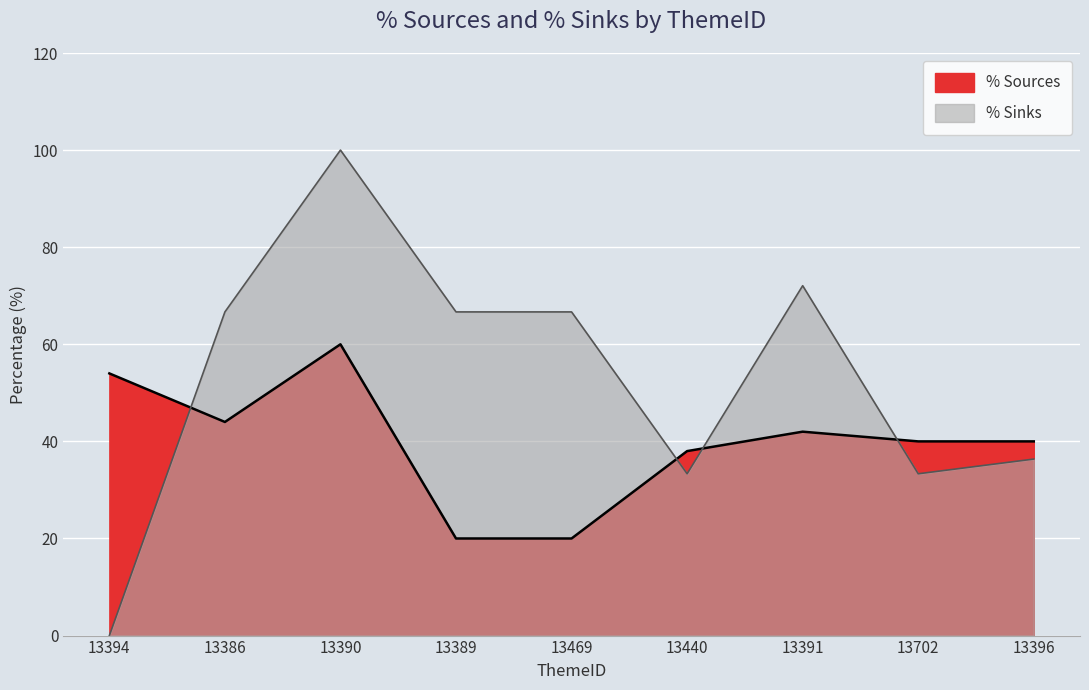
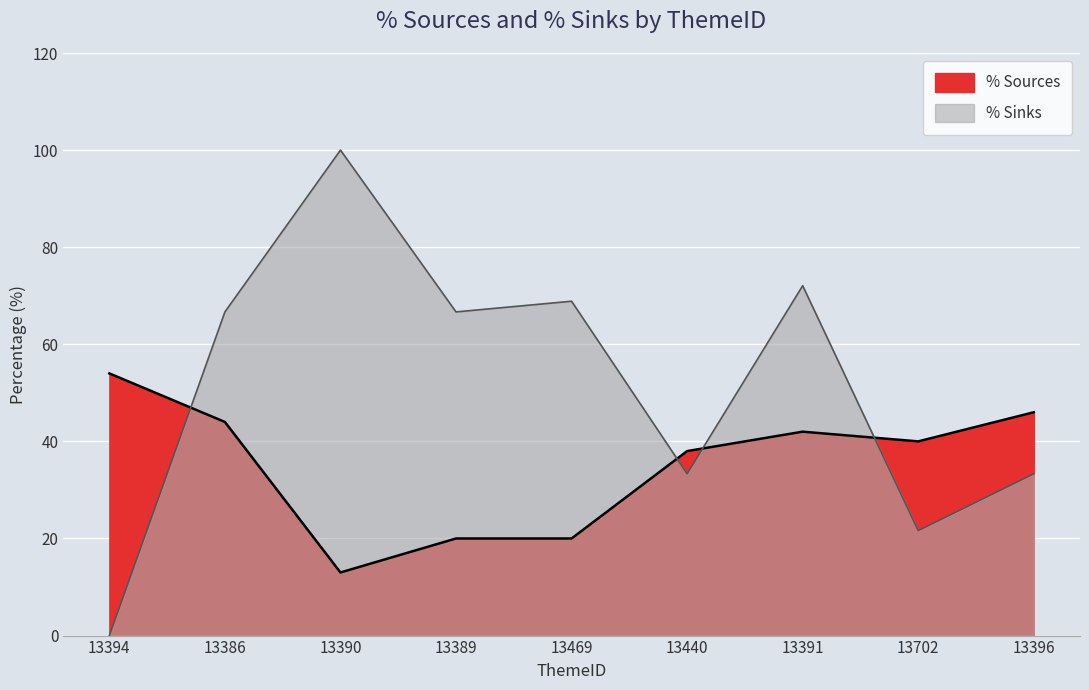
% Sources, 13390: 60 -> 13
% Sinks, 13469: 67 -> 69
% Sinks, 13702: 33 -> 22
% Sources, 13396: 40 -> 46
% Sinks, 13396: 36 -> 33
